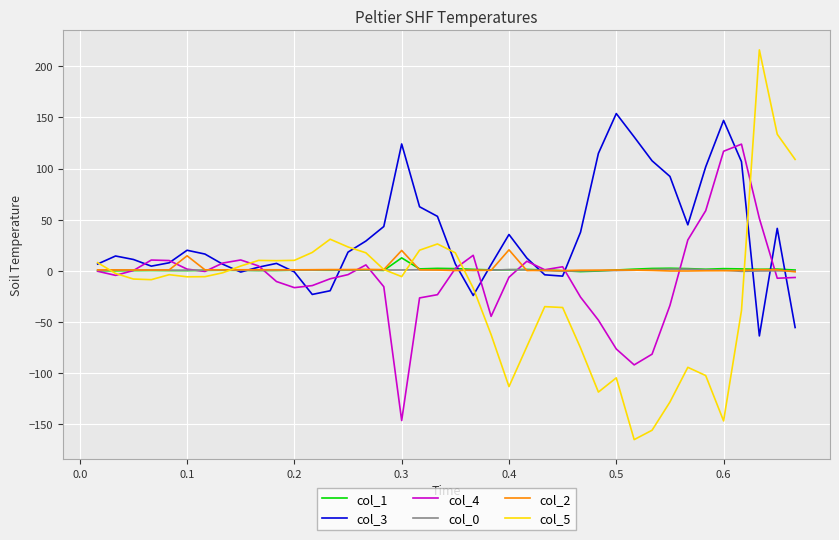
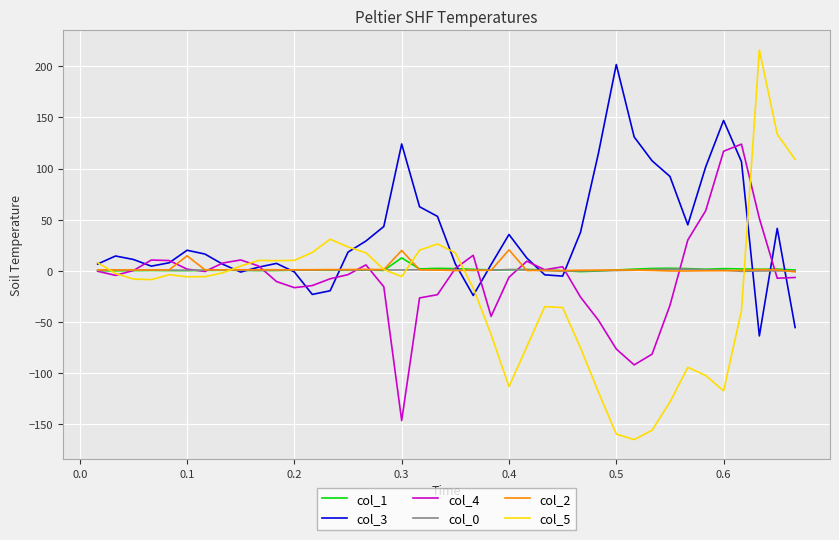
col_3, 0.5: 154 -> 202
col_5, 0.5: -105 -> -160
col_5, 0.6: -147 -> -118
